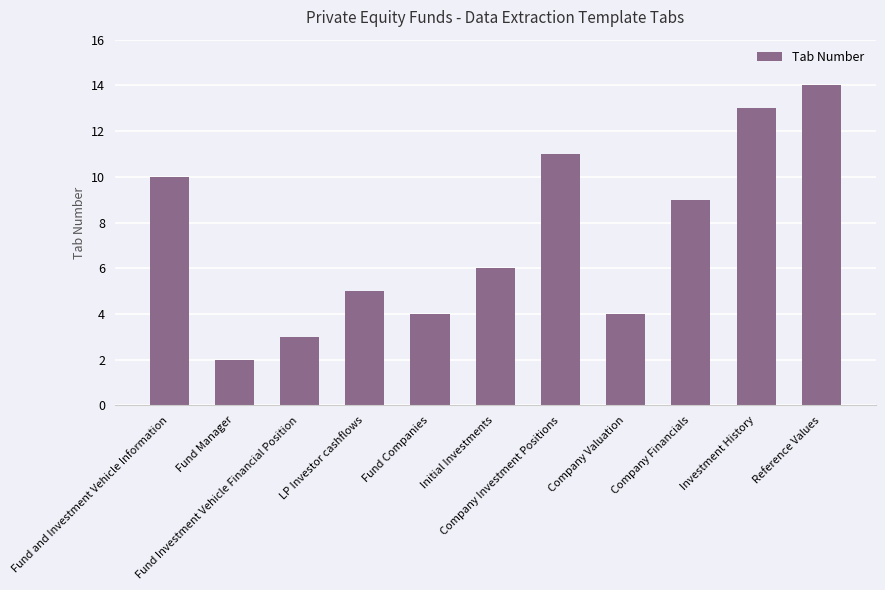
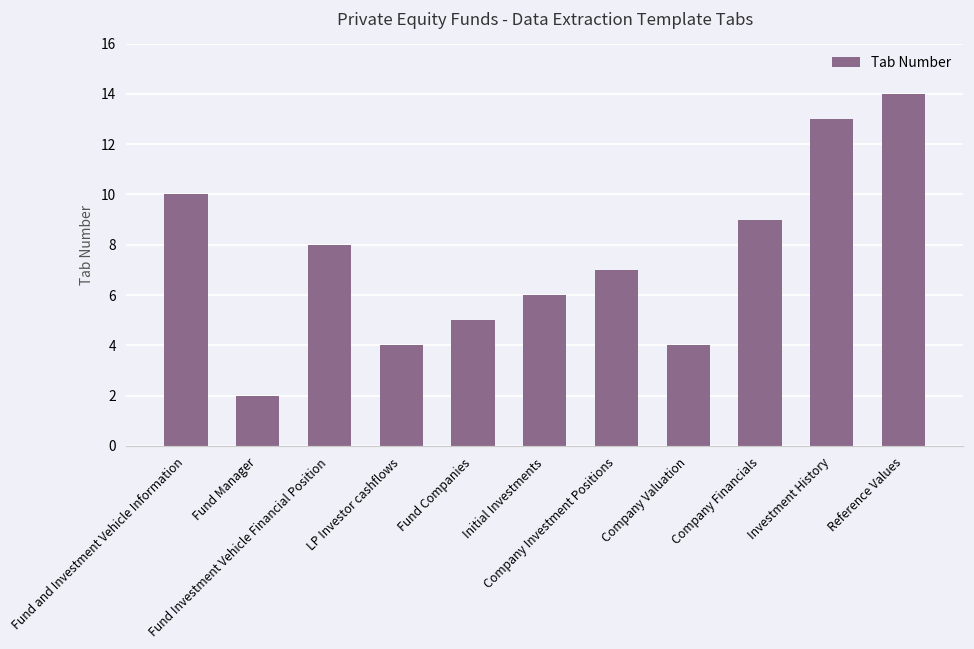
Fund Investment Vehicle Financial Position: 3 -> 8
LP Investor cashflows: 5 -> 4
Fund Companies: 4 -> 5
Company Investment Positions: 11 -> 7
